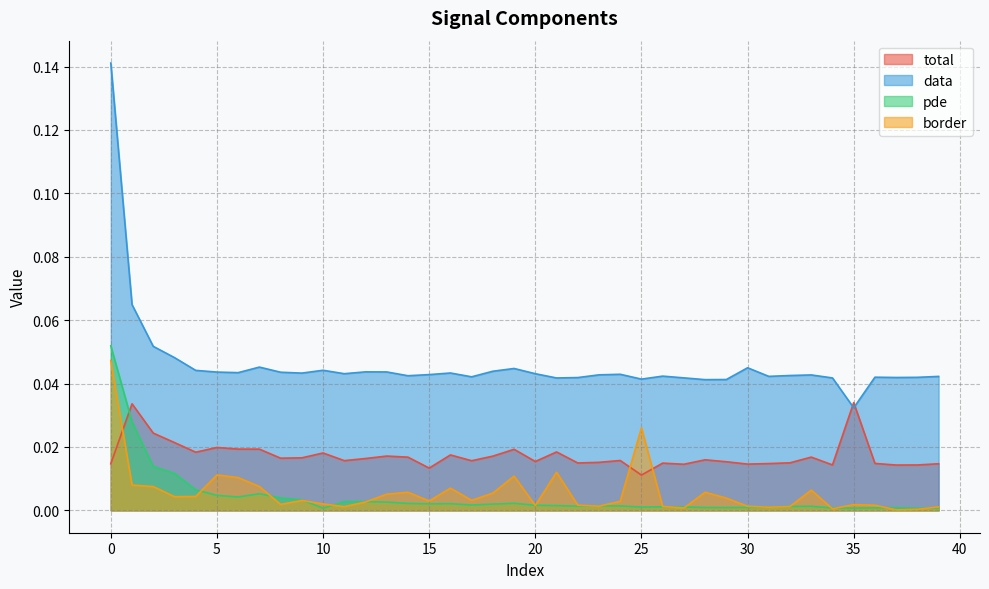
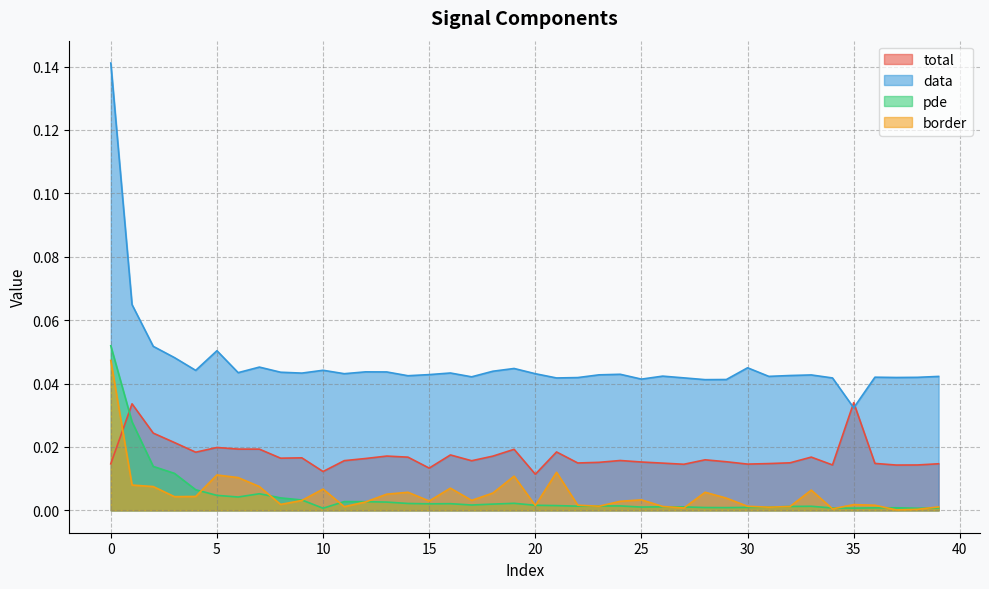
data, 5: 0.044 -> 0.050
total, 10: 0.018 -> 0.012
border, 10: 0.002 -> 0.007
total, 20: 0.015 -> 0.011
total, 25: 0.011 -> 0.015
border, 25: 0.026 -> 0.003
